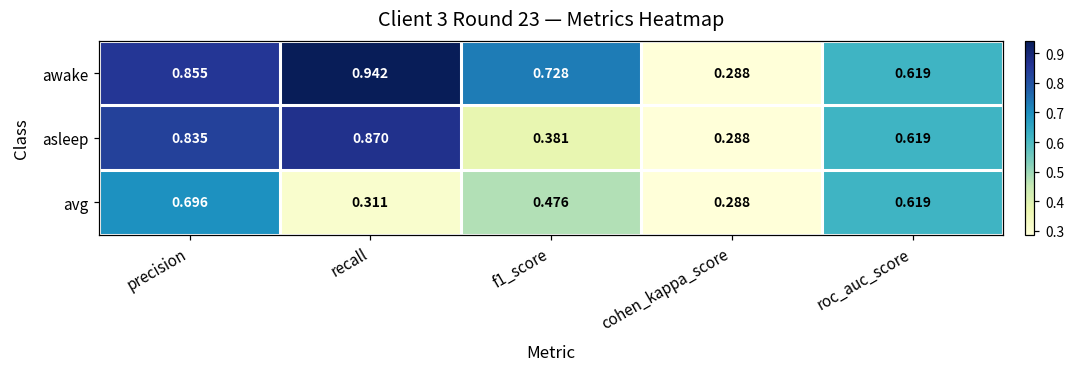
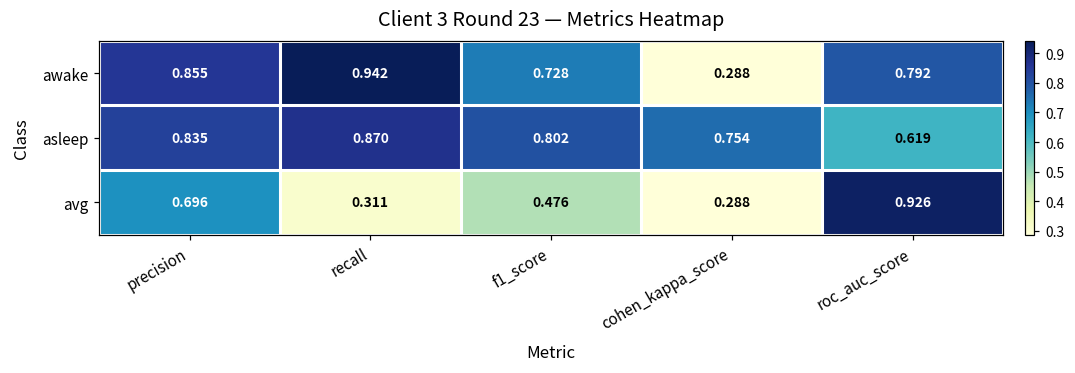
awake, roc_auc_score: 0.619 -> 0.792
asleep, f1_score: 0.381 -> 0.802
asleep, cohen_kappa_score: 0.288 -> 0.754
avg, roc_auc_score: 0.619 -> 0.926
